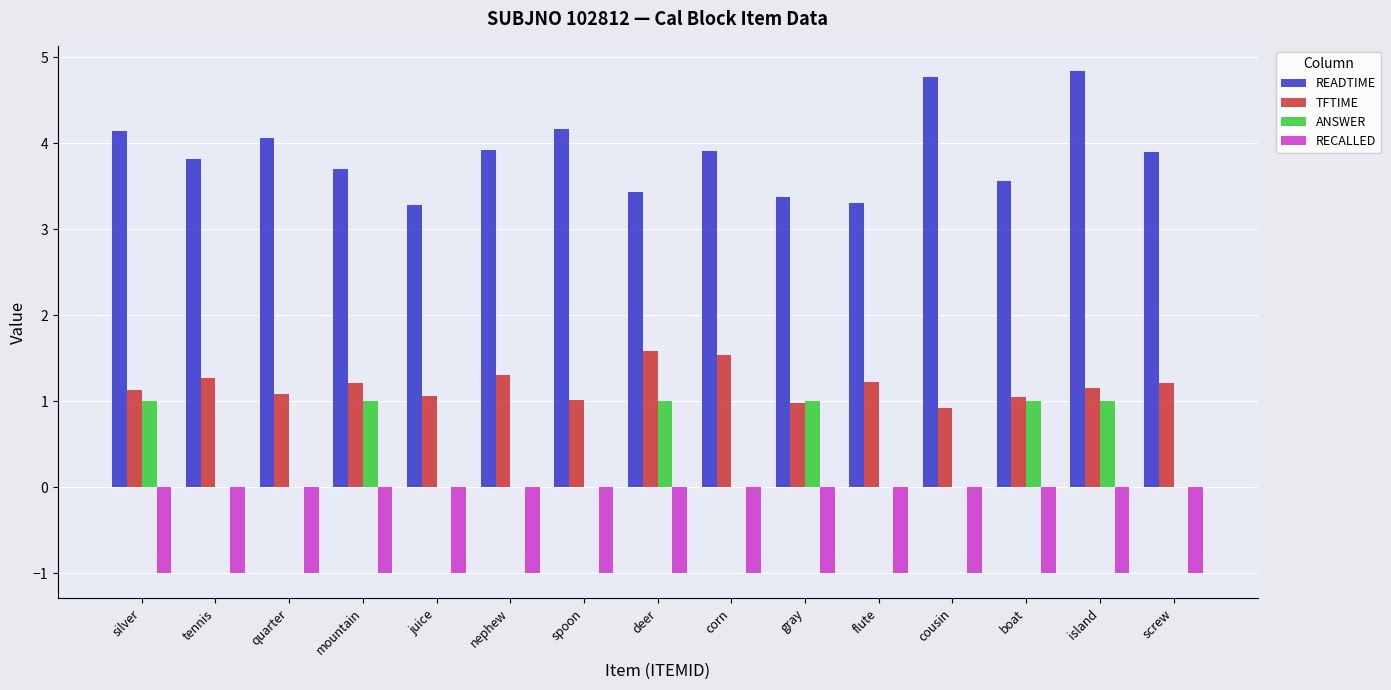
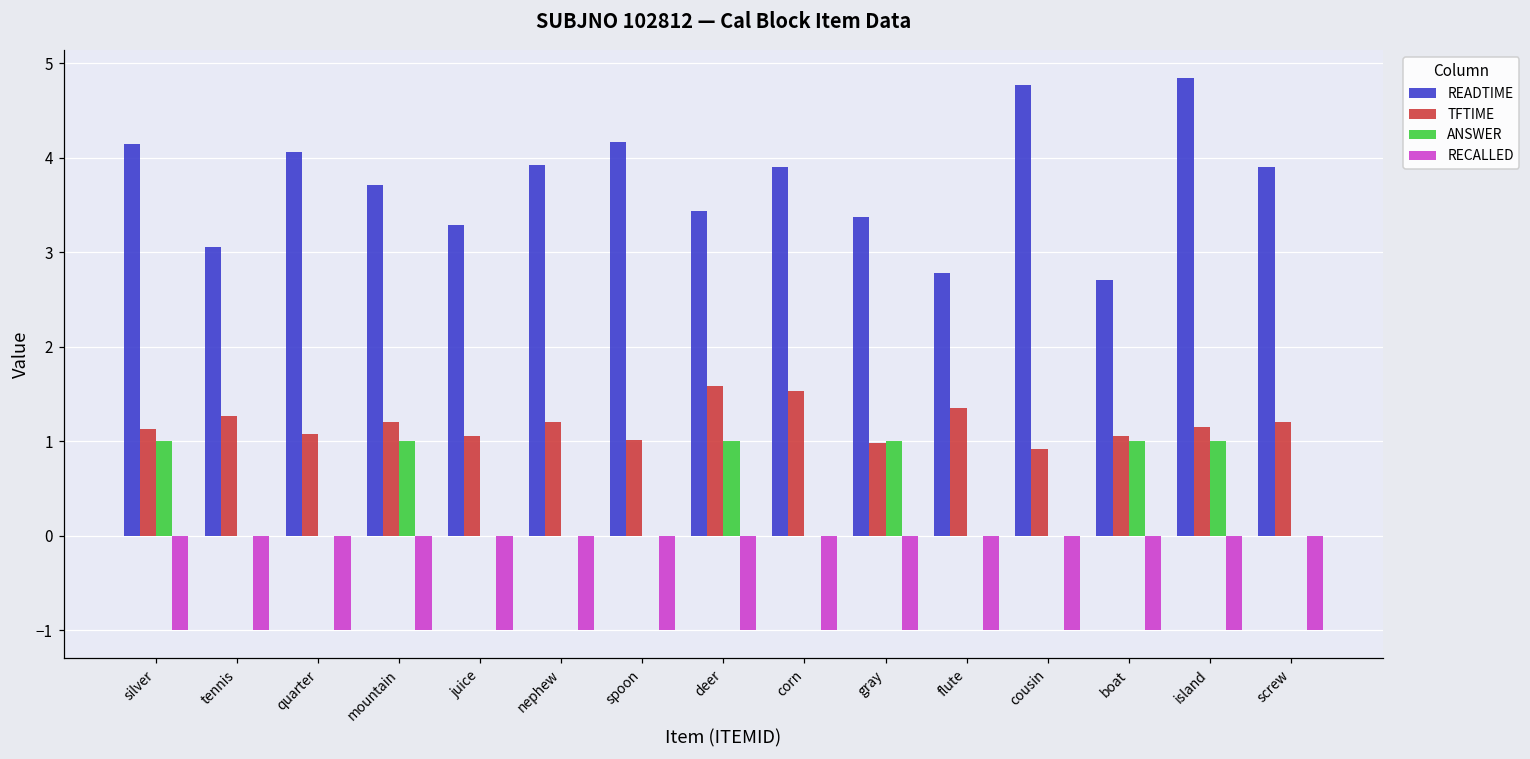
READTIME, tennis: 3.8 -> 3.1
TFTIME, nephew: 1.3 -> 1.2
READTIME, flute: 3.3 -> 2.8
TFTIME, flute: 1.2 -> 1.4
READTIME, boat: 3.6 -> 2.7
